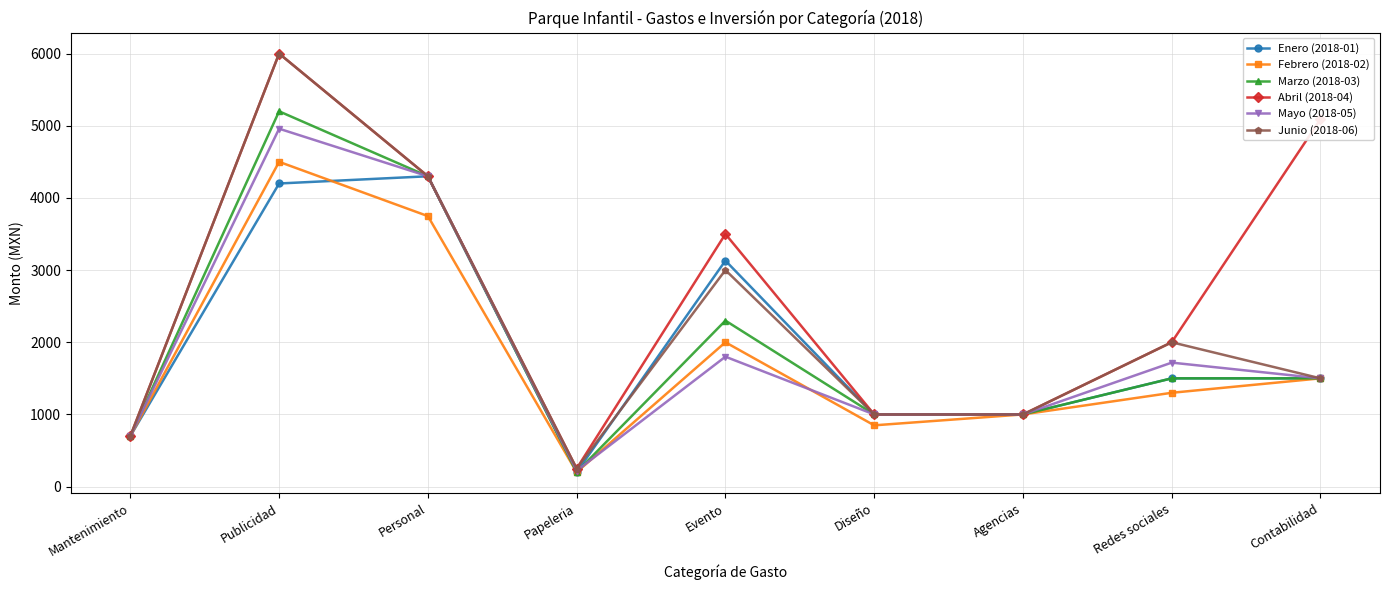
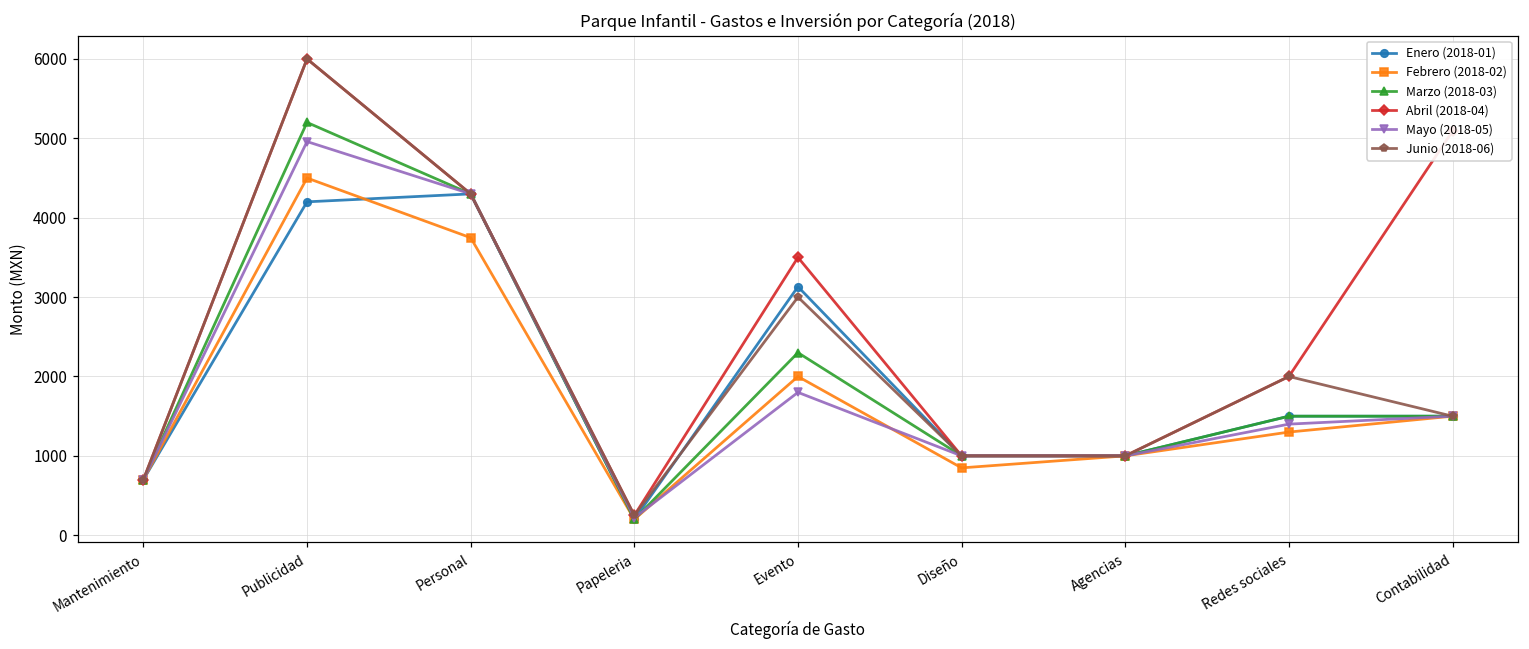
Mayo (2018-05), Redes sociales: 1700 -> 1400
